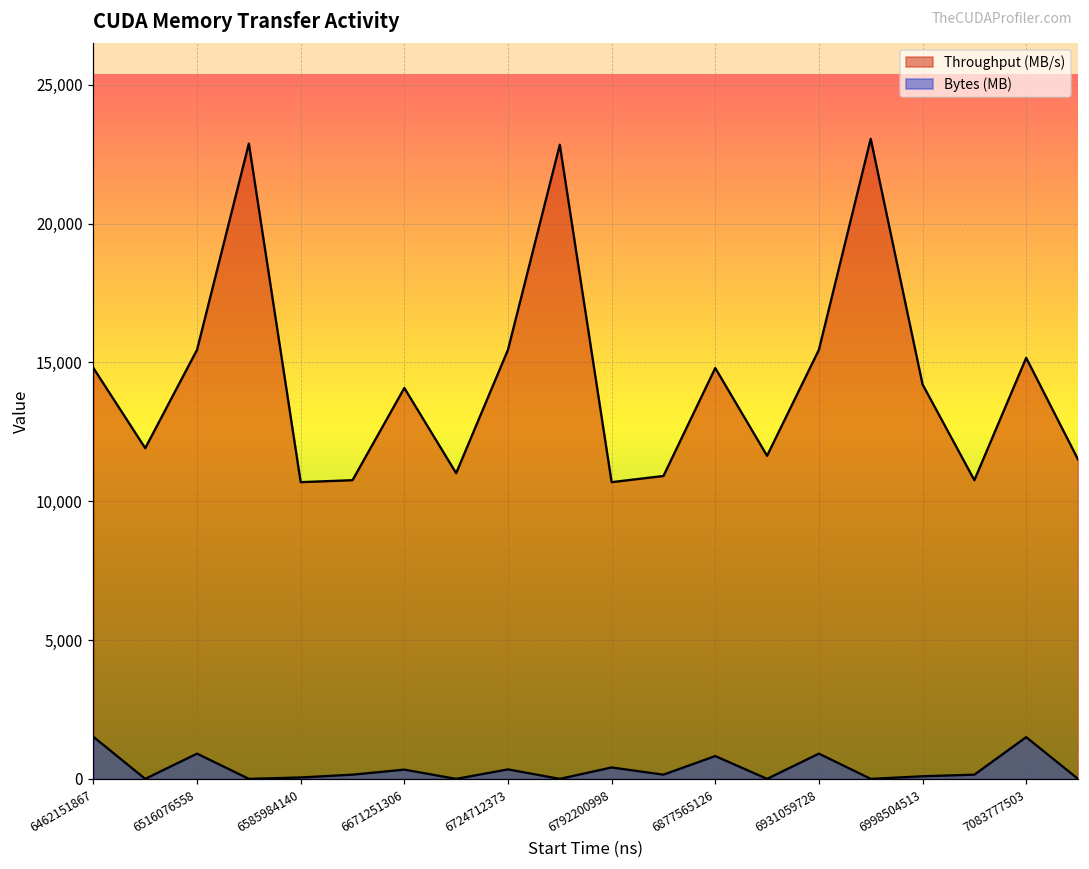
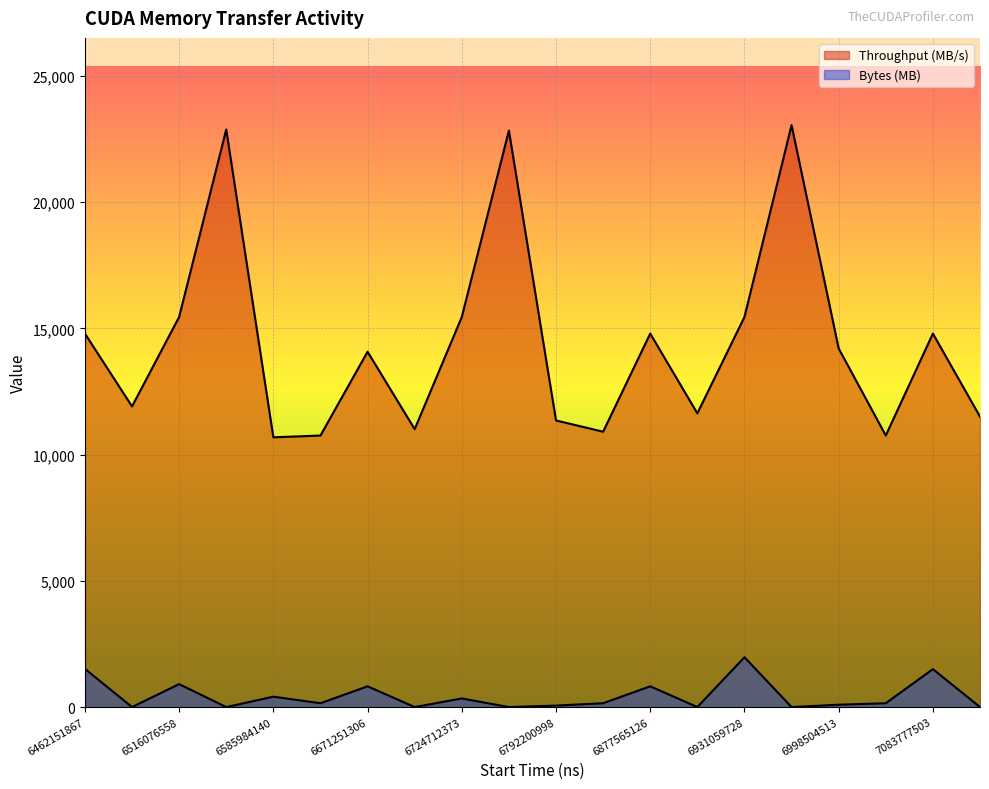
Bytes (MB), 6585984140: 100 -> 400
Bytes (MB), 6671251306: 300 -> 800
Throughput (MB/s), 6792200998: 10,700 -> 11,400
Bytes (MB), 6792200998: 400 -> 100
Bytes (MB), 6931059728: 900 -> 2,000
Throughput (MB/s), 7083777503: 15,200 -> 14,800
